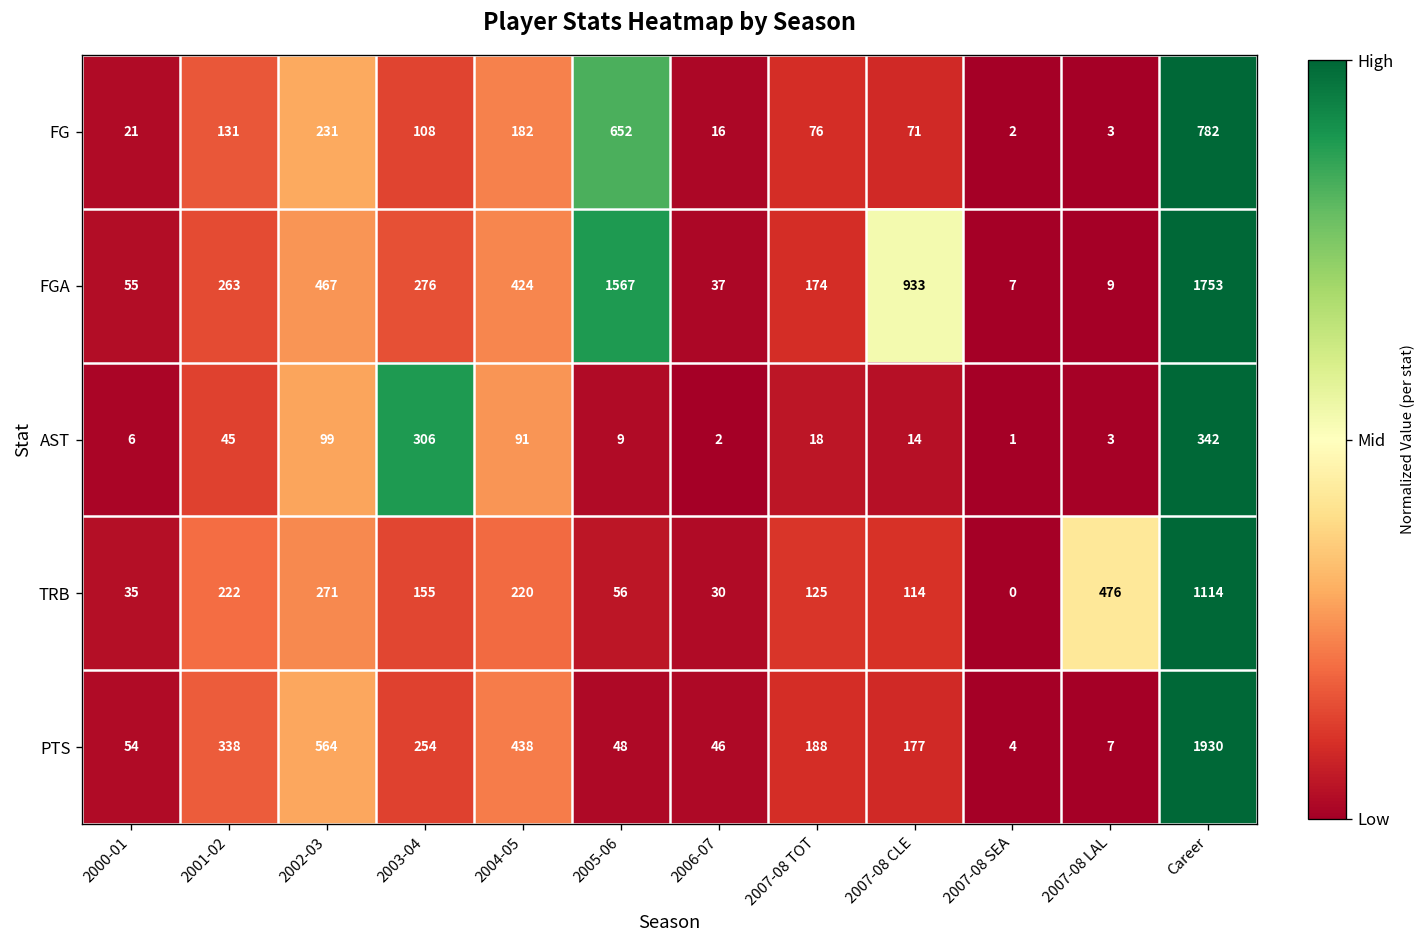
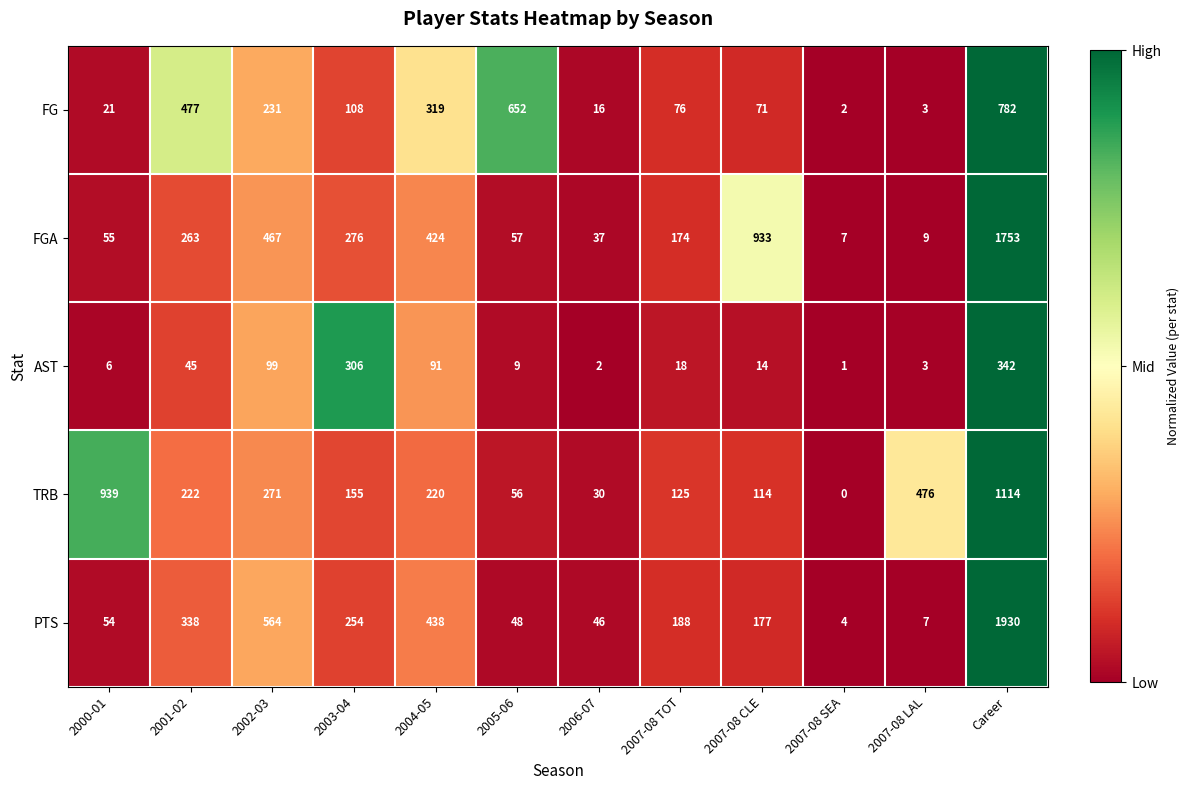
FG, 2001-02: 131 -> 477
FG, 2004-05: 182 -> 319
FGA, 2005-06: 1567 -> 57
TRB, 2000-01: 35 -> 939
